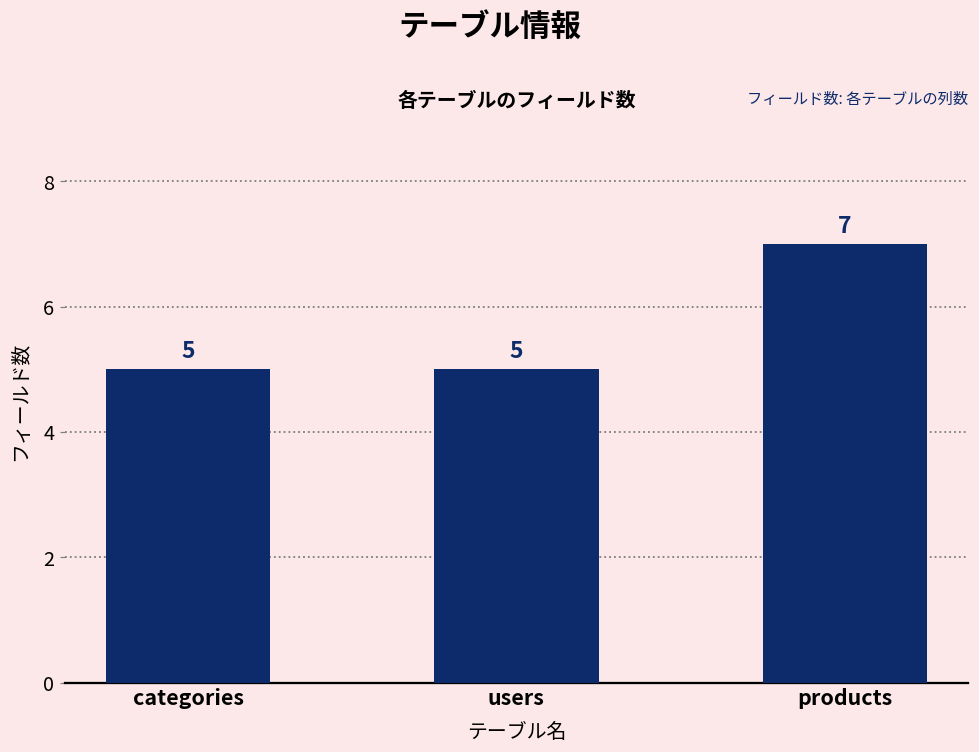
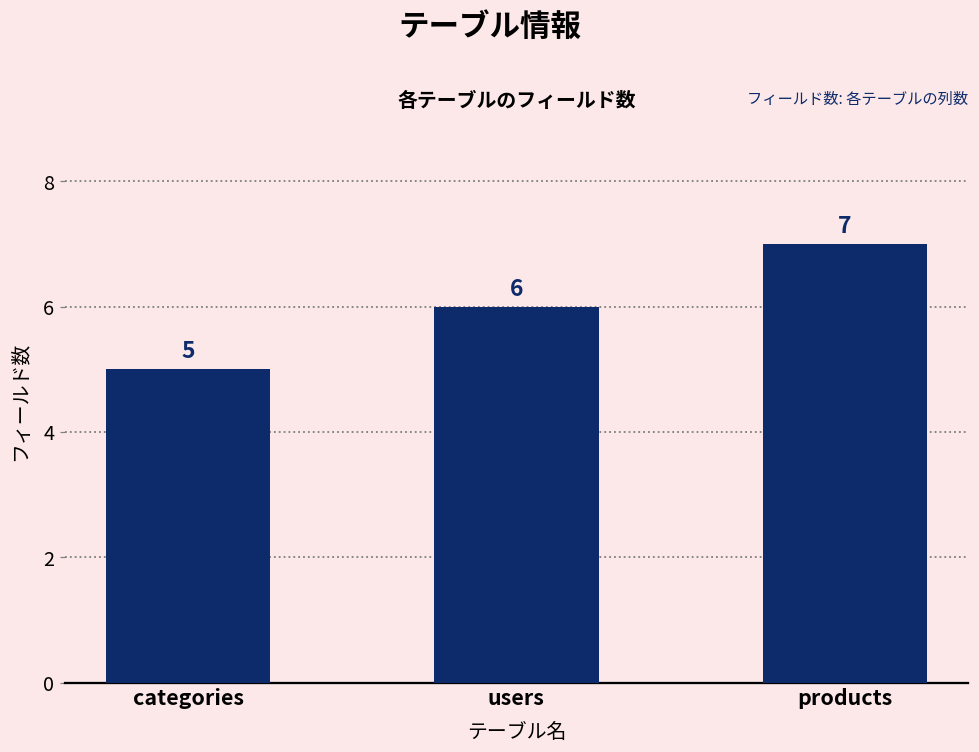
users: 5 -> 6
